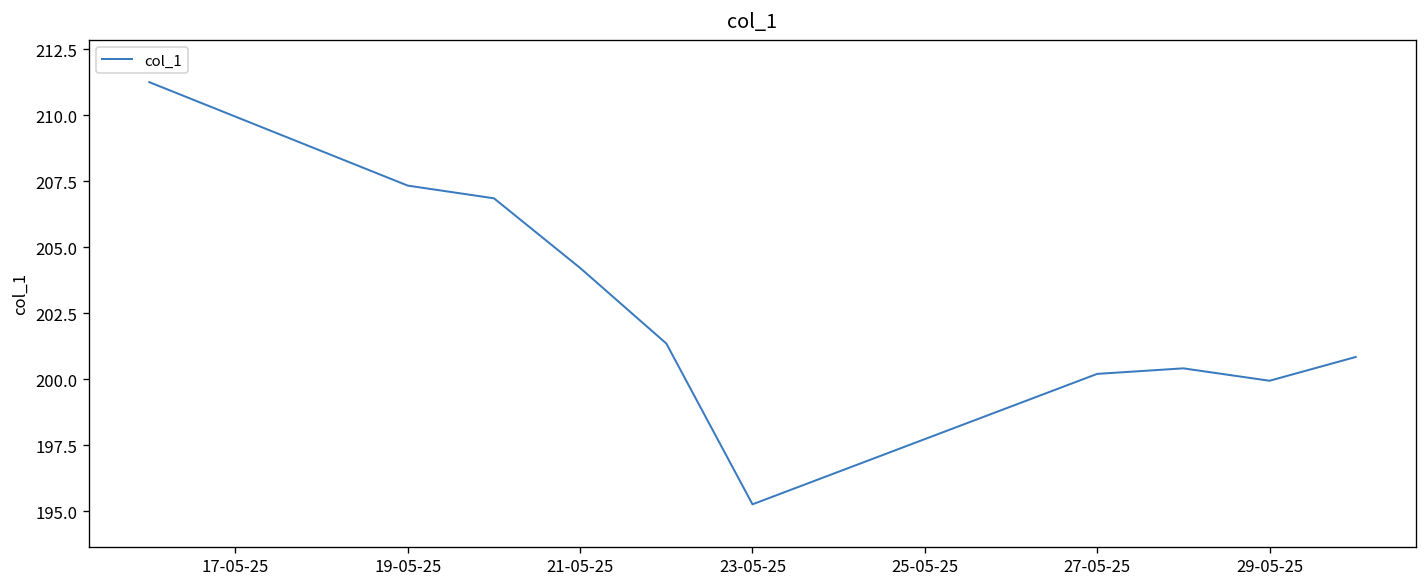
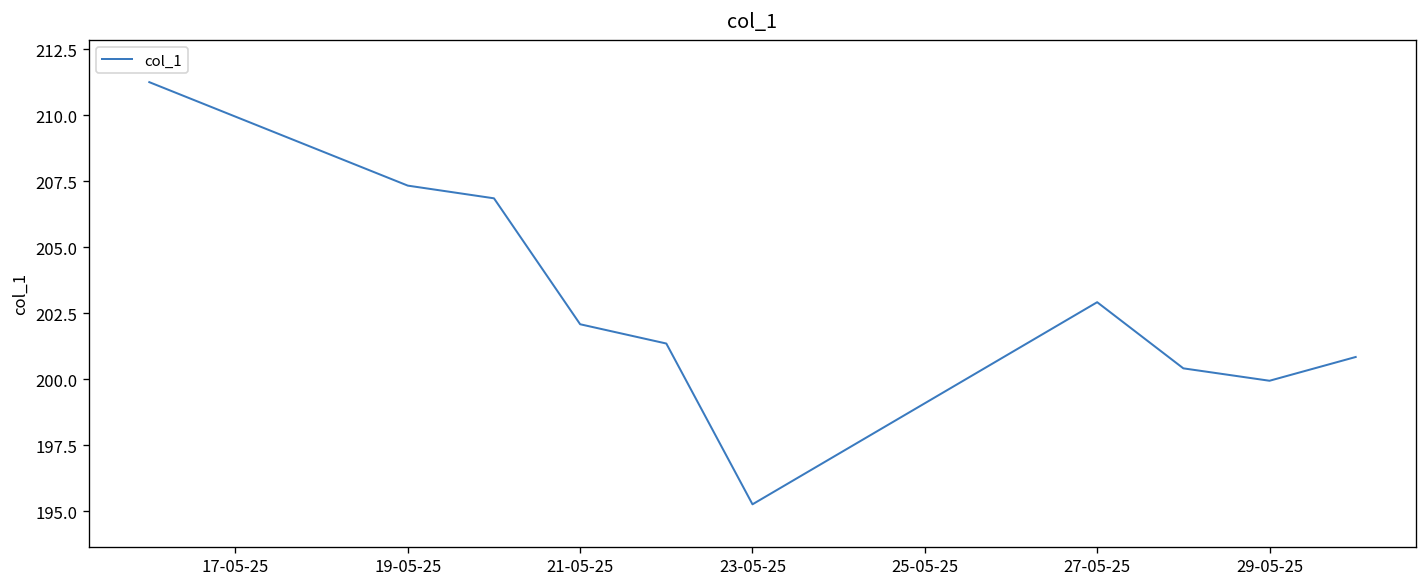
21-05-25: 204.2 -> 202.1
27-05-25: 200.2 -> 202.9
